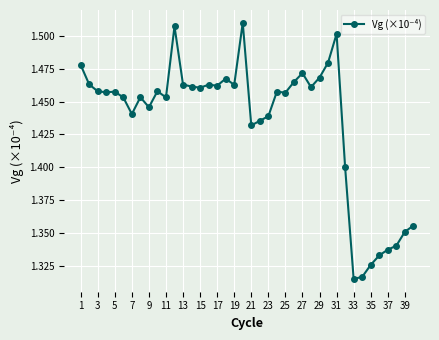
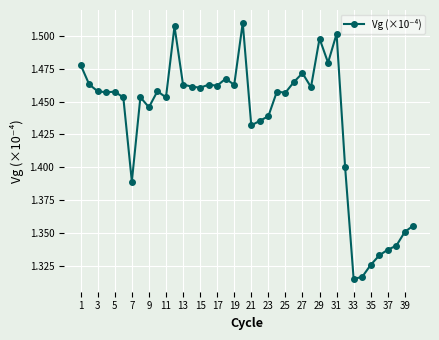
7: 1.440 -> 1.389
29: 1.468 -> 1.498
